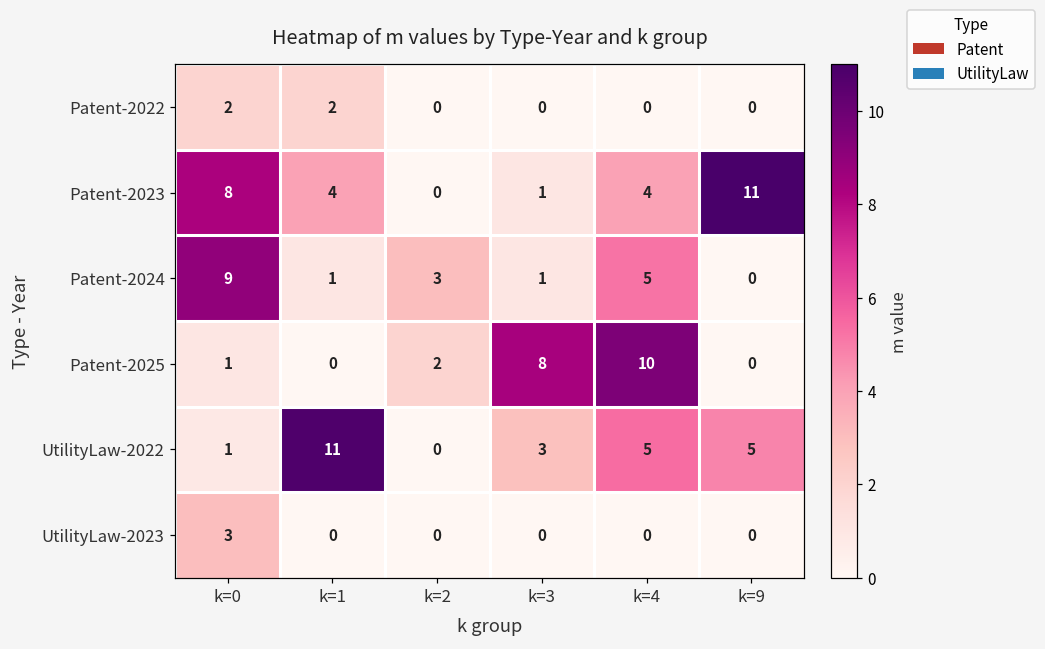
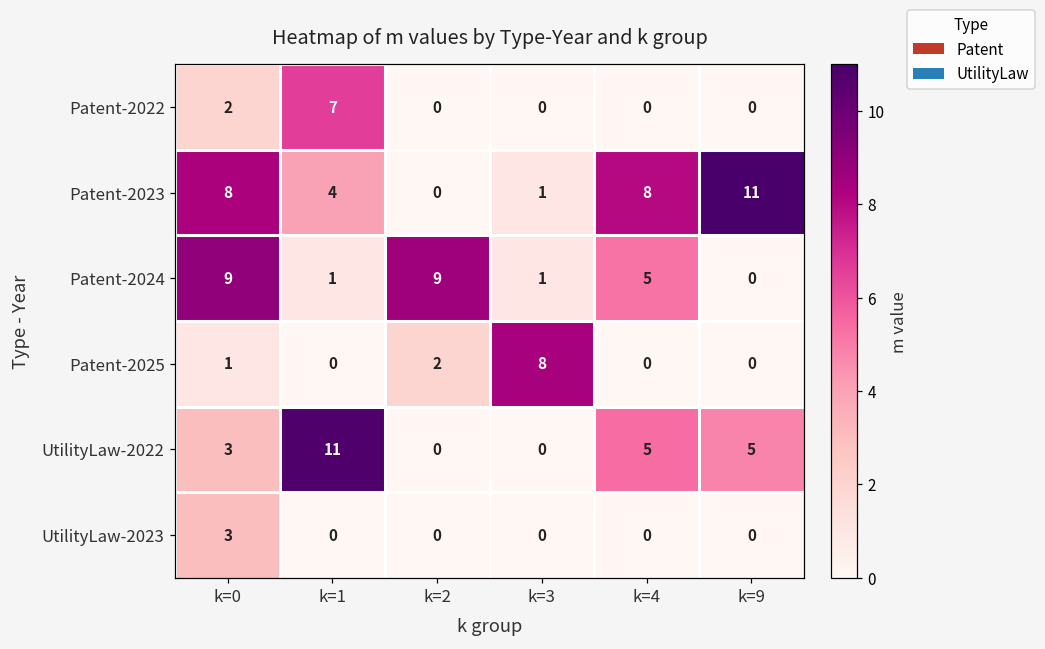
Patent-2022, k=1: 2 -> 7
Patent-2023, k=4: 4 -> 8
Patent-2024, k=2: 3 -> 9
Patent-2025, k=4: 10 -> 0
UtilityLaw-2022, k=0: 1 -> 3
UtilityLaw-2022, k=3: 3 -> 0
